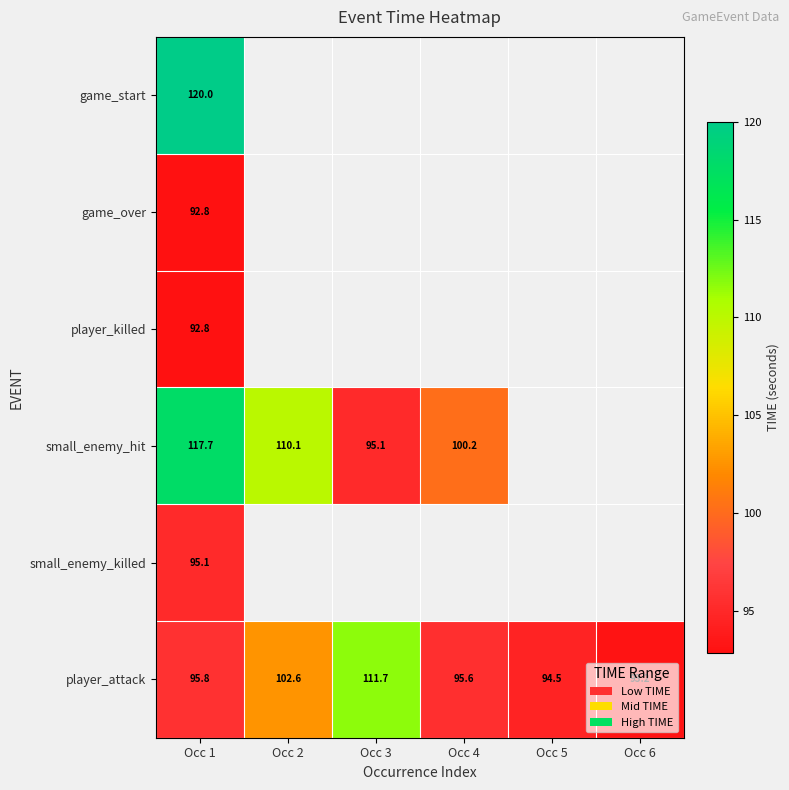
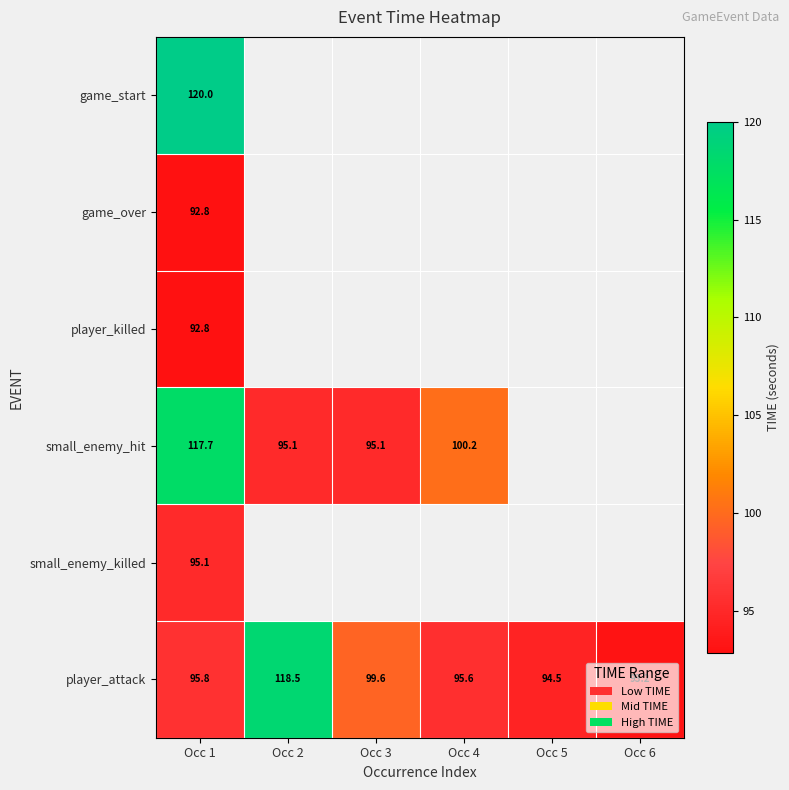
small_enemy_hit, Occ 2: 110.1 -> 95.1
player_attack, Occ 2: 102.6 -> 118.5
player_attack, Occ 3: 111.7 -> 99.6
